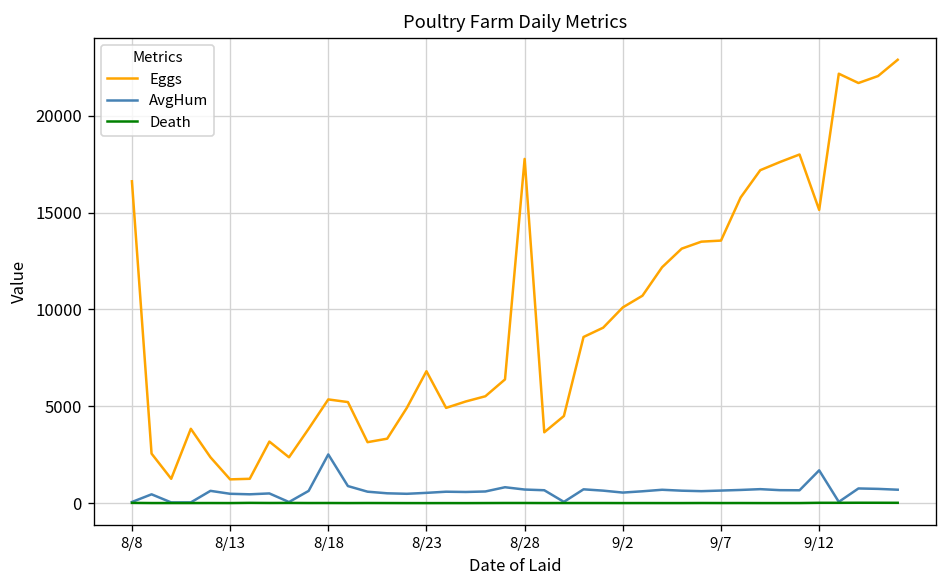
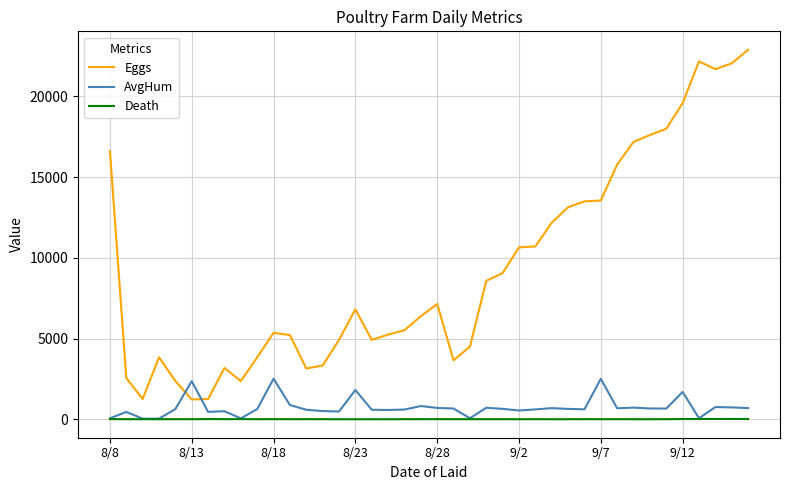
AvgHum, 8/13: 500 -> 2400
AvgHum, 8/23: 500 -> 1800
Eggs, 8/28: 17800 -> 7100
Eggs, 9/2: 10100 -> 10700
AvgHum, 9/7: 700 -> 2500
Eggs, 9/12: 15100 -> 19600
